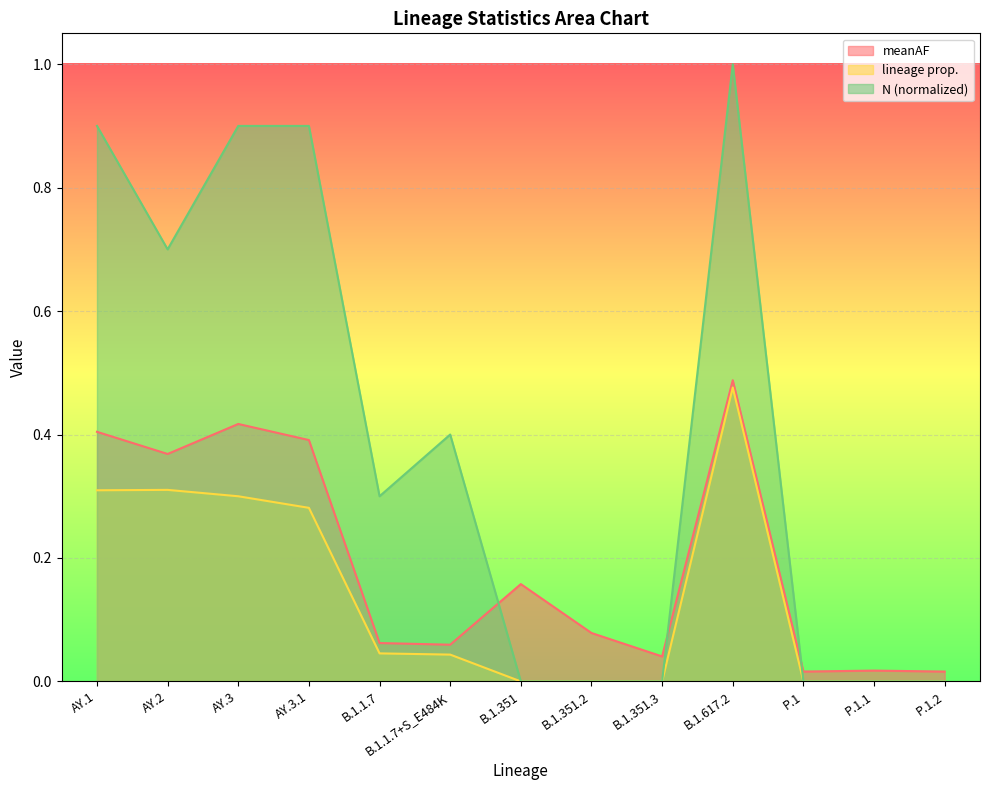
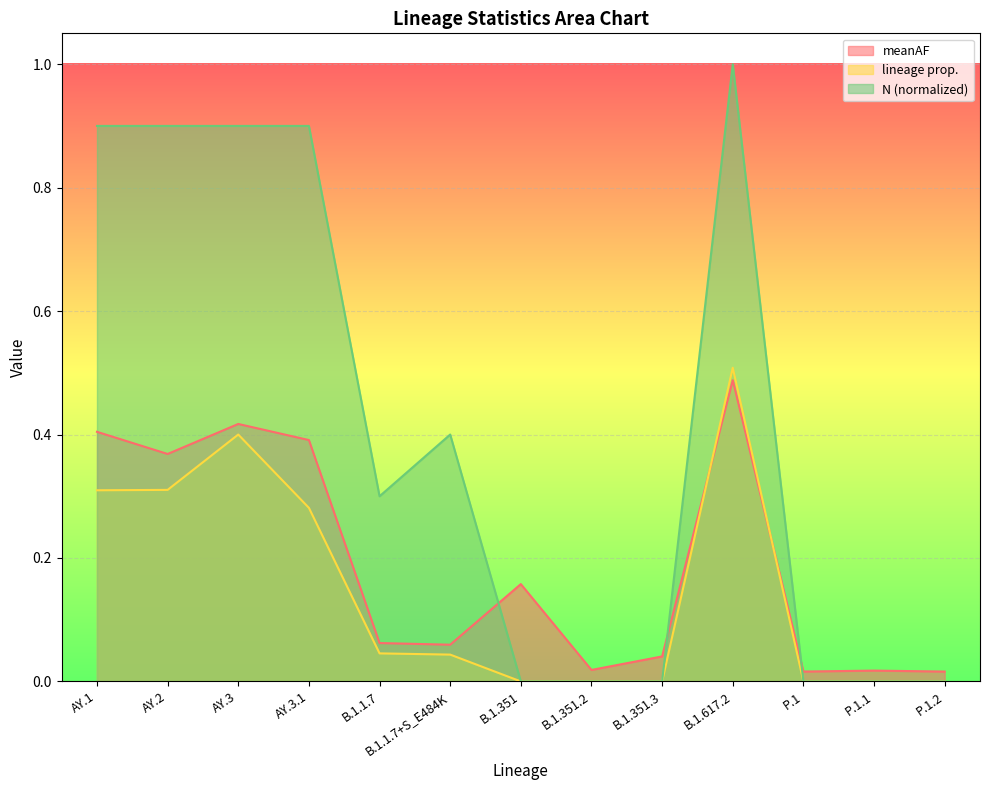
N (normalized), AY.2: 0.70 -> 0.90
lineage prop., AY.3: 0.3 -> 0.4
meanAF, B.1.351.2: 0.08 -> 0.02
lineage prop., B.1.617.2: 0.48 -> 0.51
